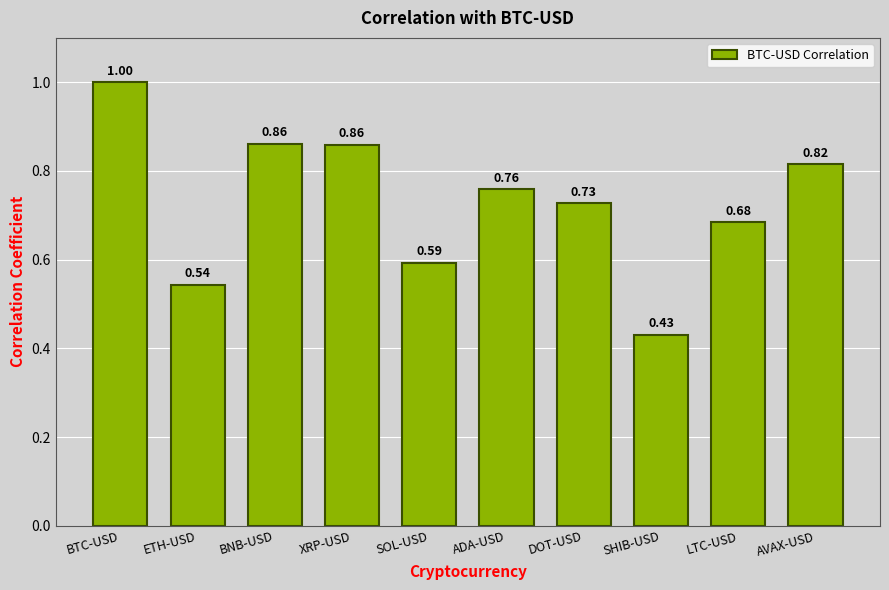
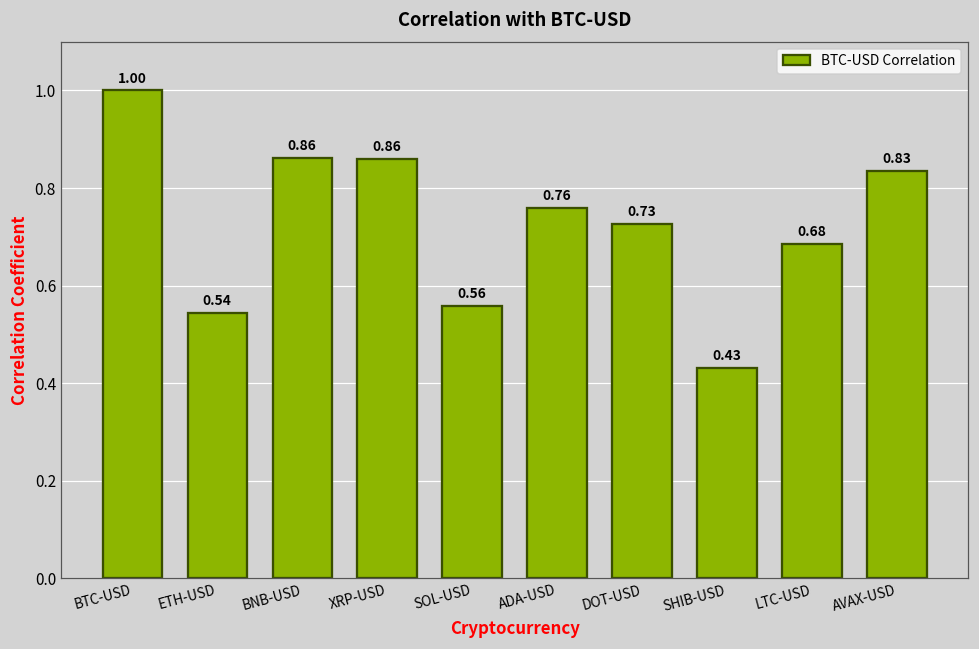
SOL-USD: 0.59 -> 0.56
AVAX-USD: 0.82 -> 0.83
